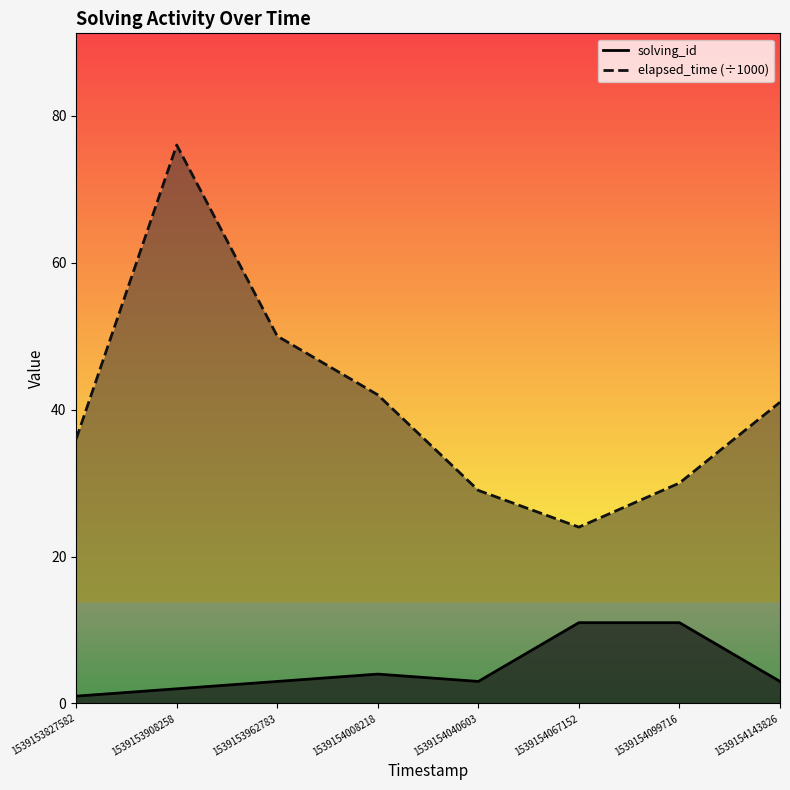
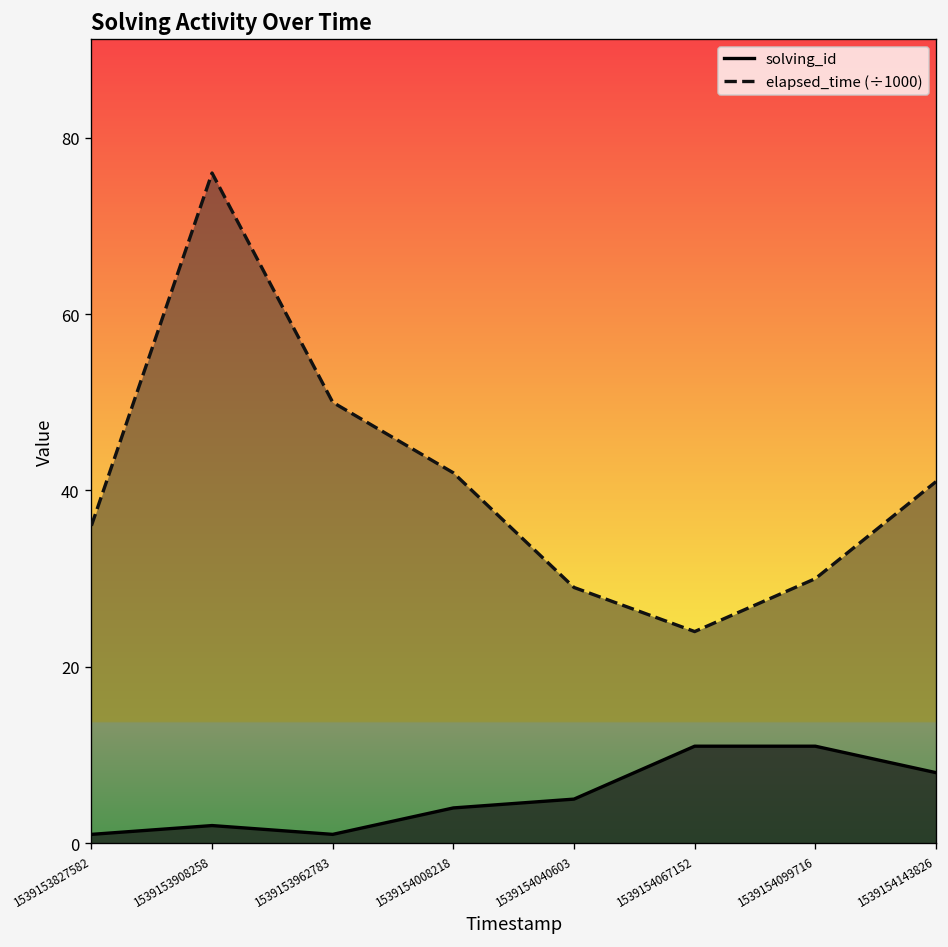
solving_id, 1539153962783: 3 -> 1
solving_id, 1539154040603: 3 -> 5
solving_id, 1539154143826: 3 -> 8
